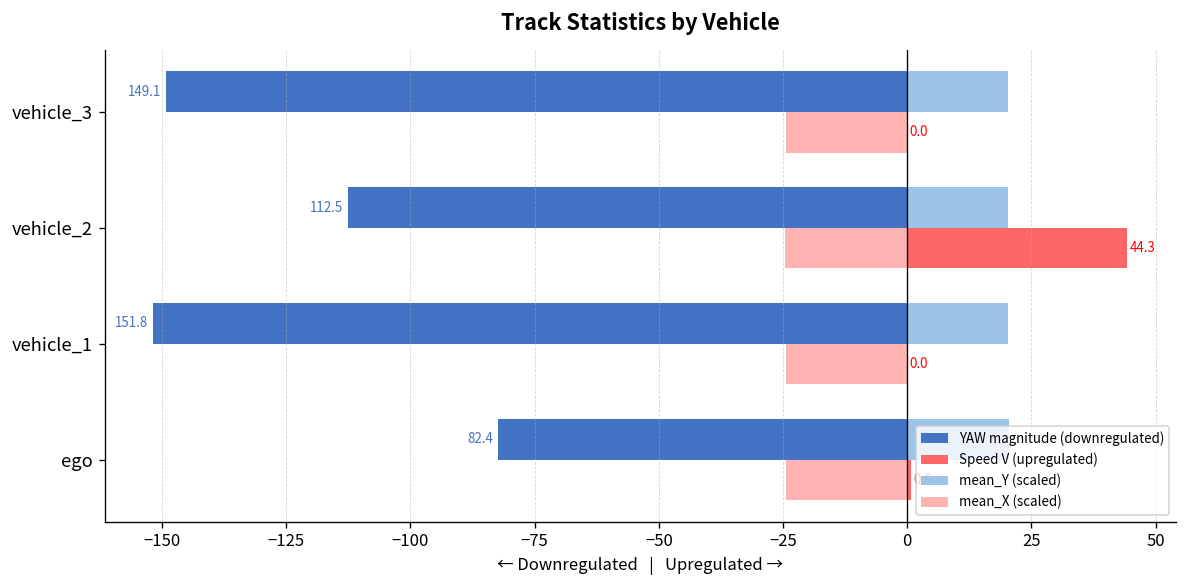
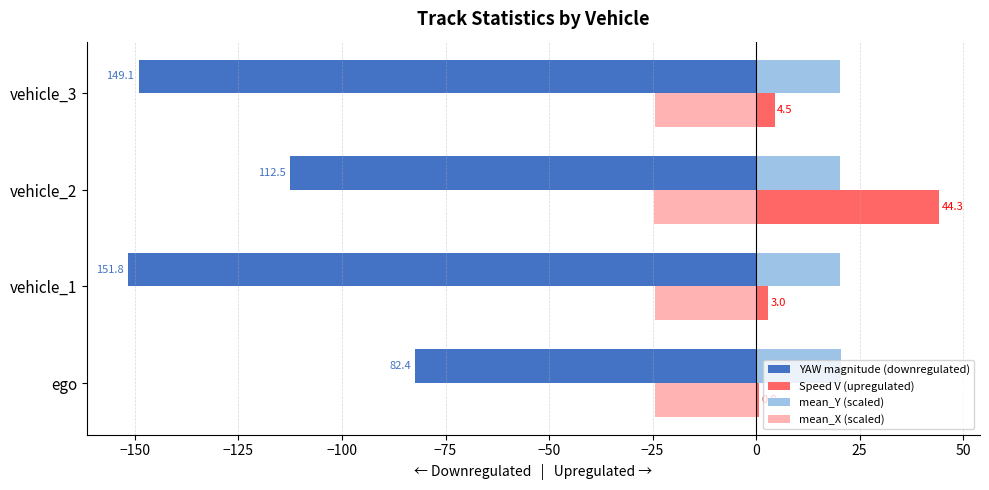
Speed V (upregulated), vehicle_3: 0.0 -> 4.5
Speed V (upregulated), vehicle_1: 0.0 -> 3.0
